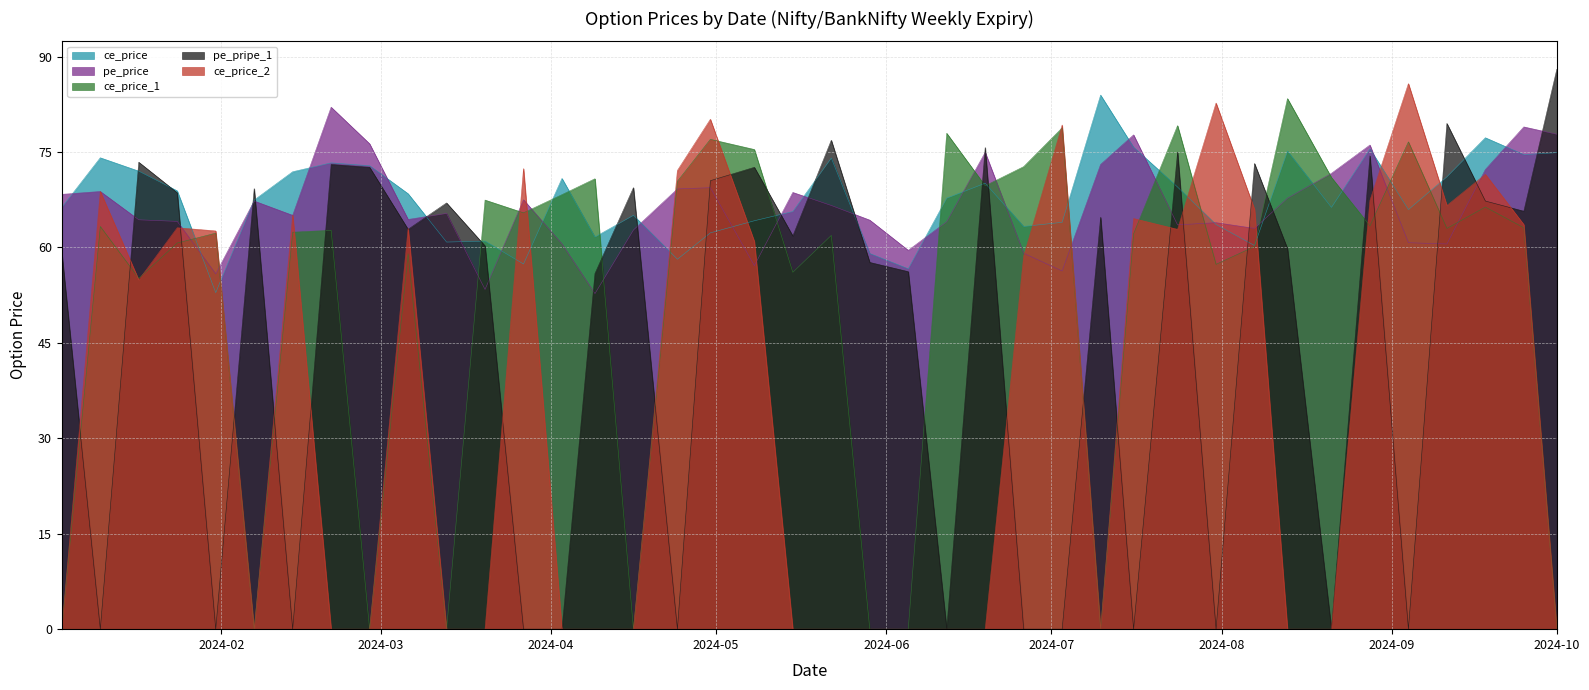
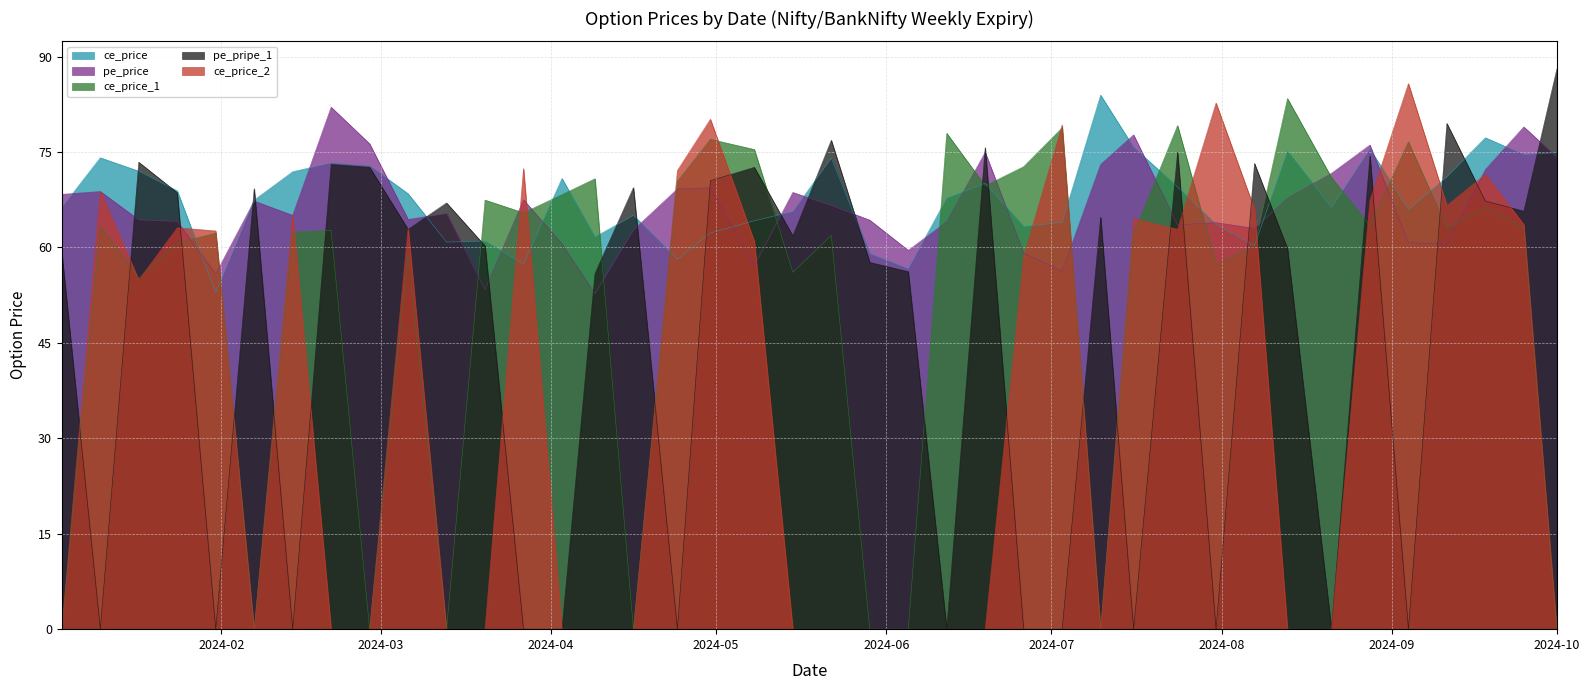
pe_price, 2024-10: 78 -> 74
